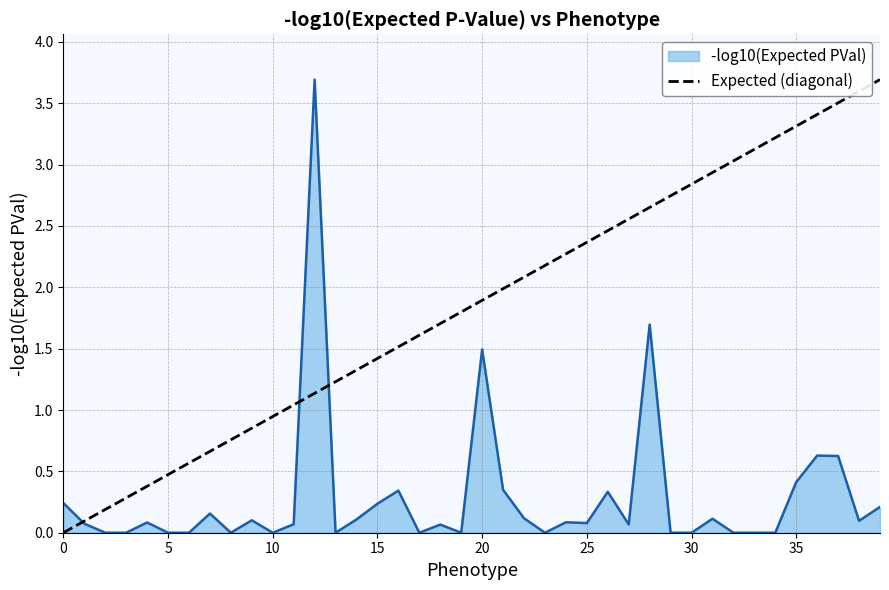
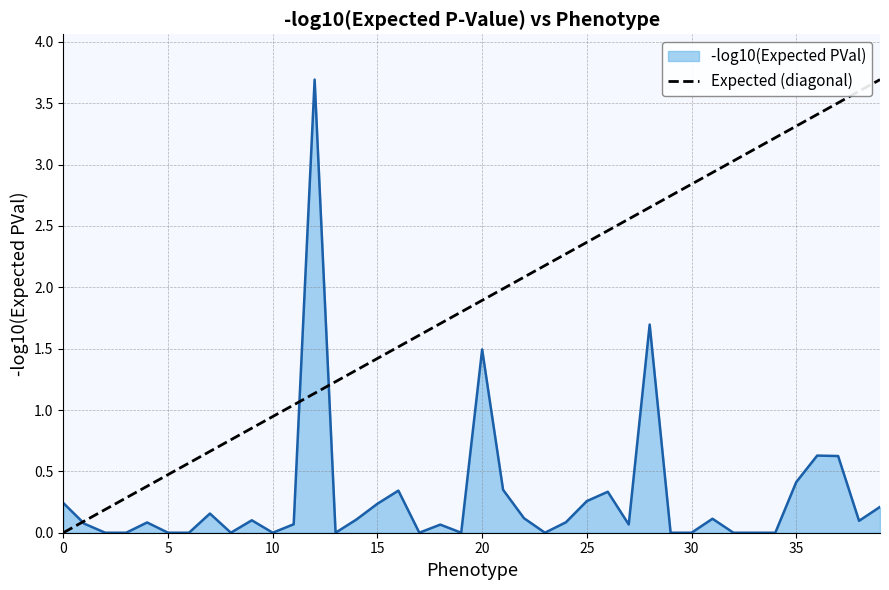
-log10(Expected PVal), 25: 0.08 -> 0.26
